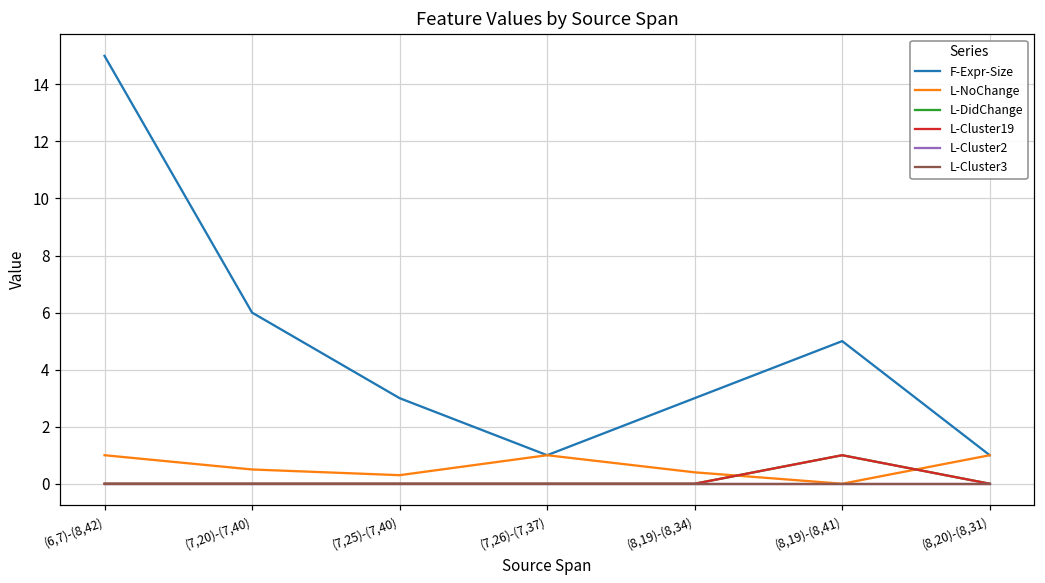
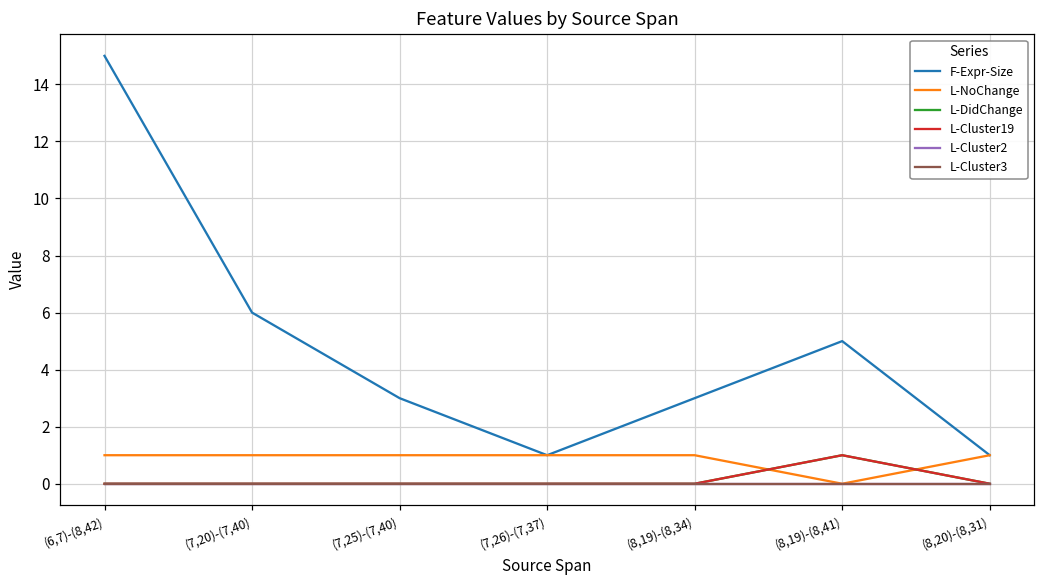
L-NoChange, (7,20)-(7,40): 0.5 -> 1.0
L-NoChange, (7,25)-(7,40): 0.3 -> 1.0
L-NoChange, (8,19)-(8,34): 0.4 -> 1.0
